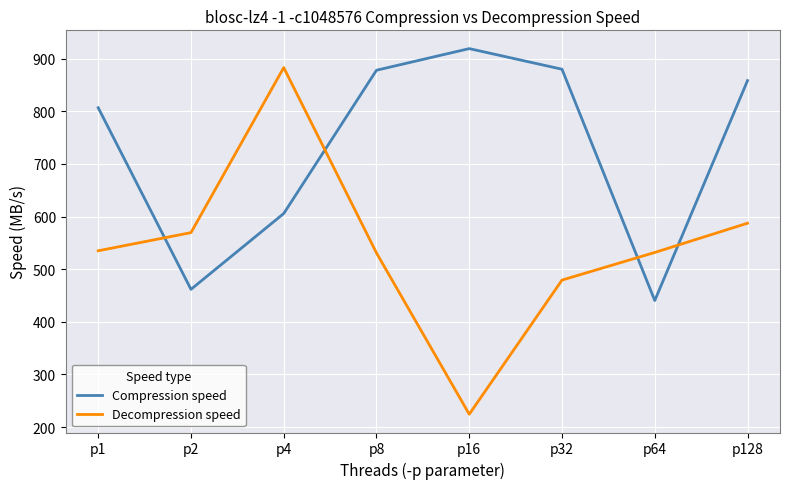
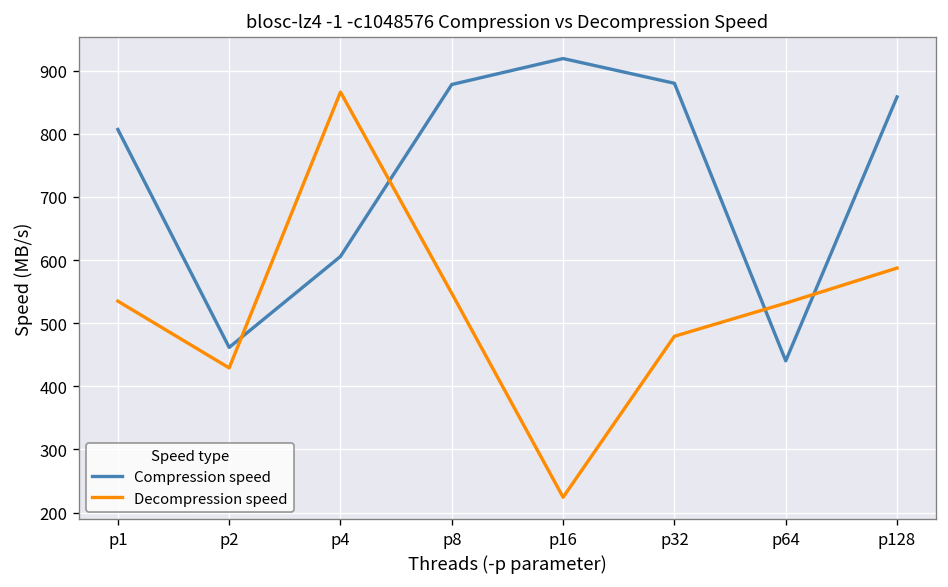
Decompression speed, p2: 570 -> 430
Decompression speed, p4: 880 -> 870
Decompression speed, p8: 530 -> 550
